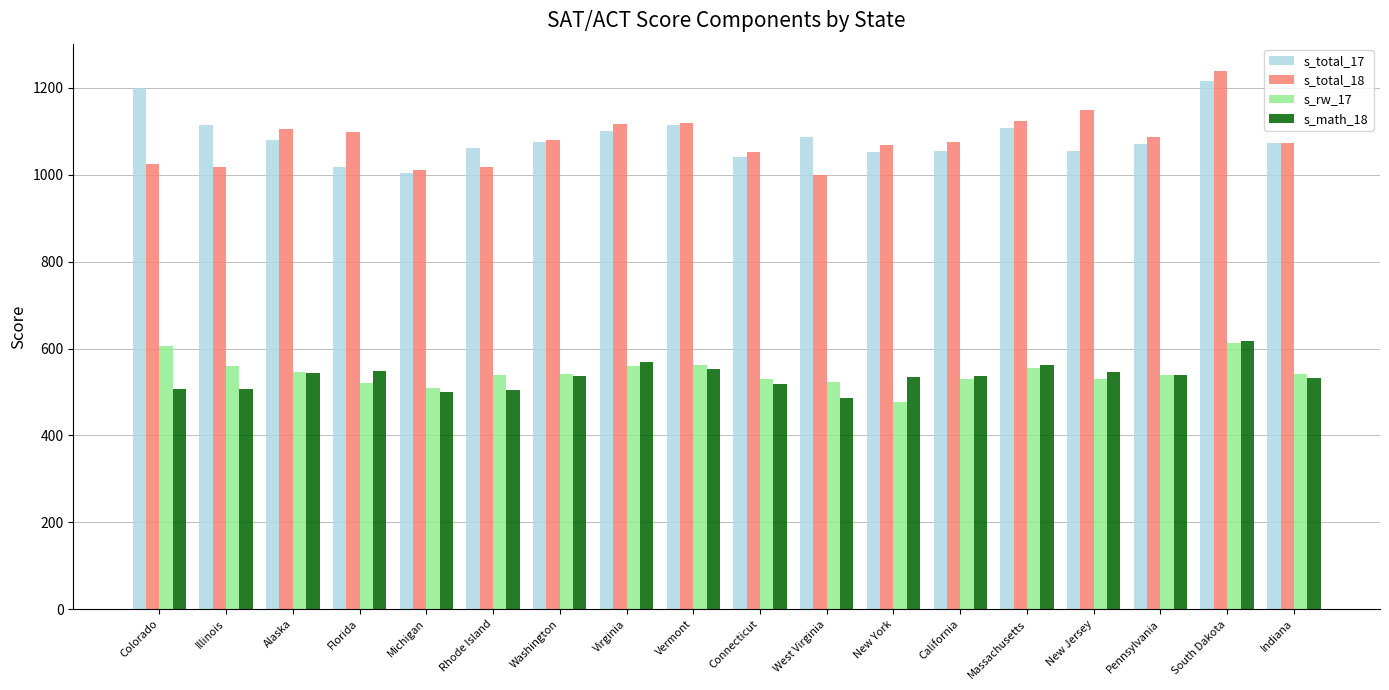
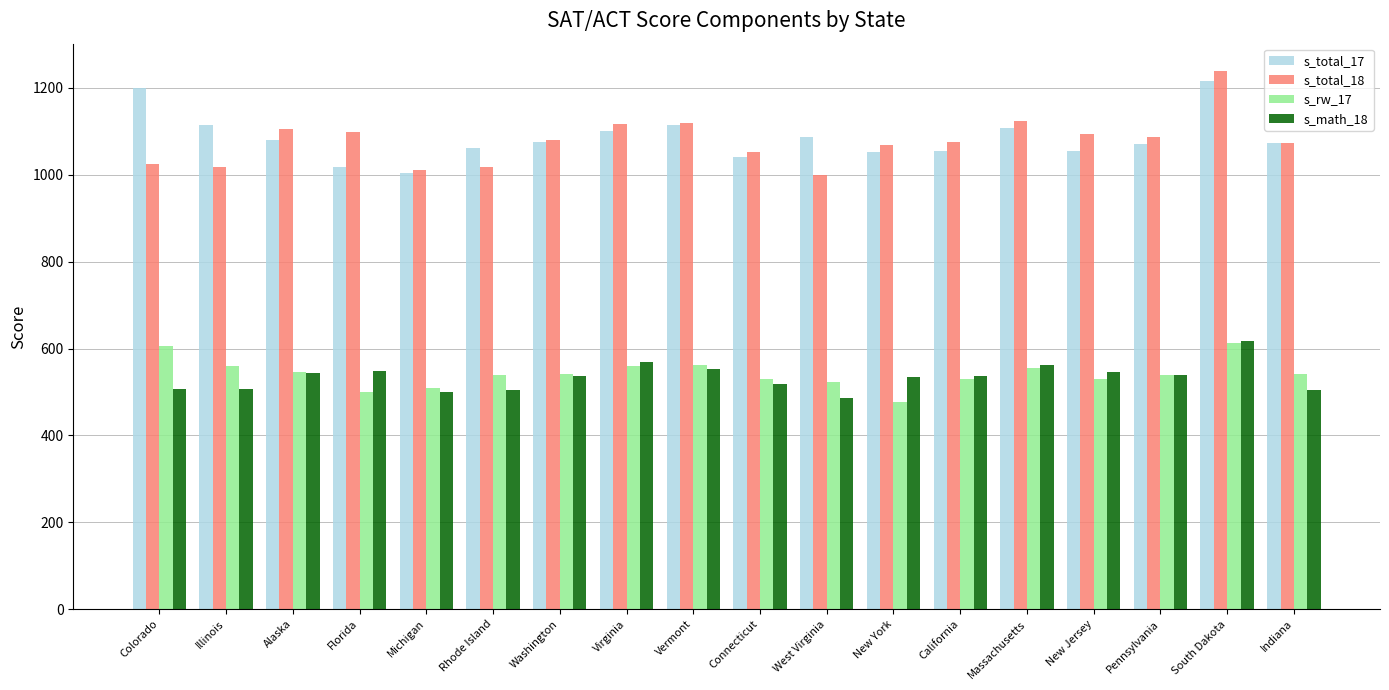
s_rw_17, Florida: 520 -> 500
s_total_18, New Jersey: 1150 -> 1090
s_math_18, Indiana: 530 -> 510
